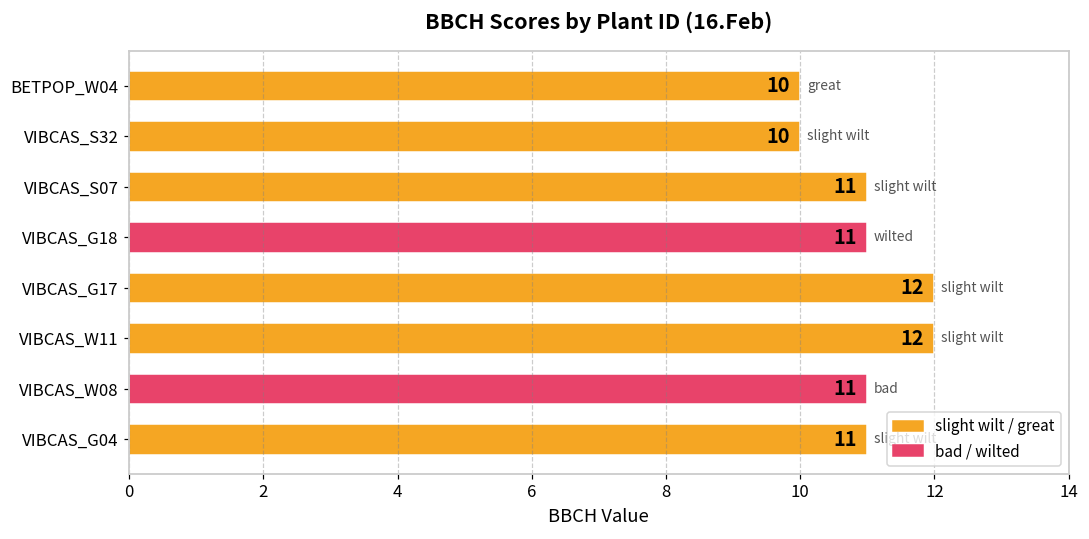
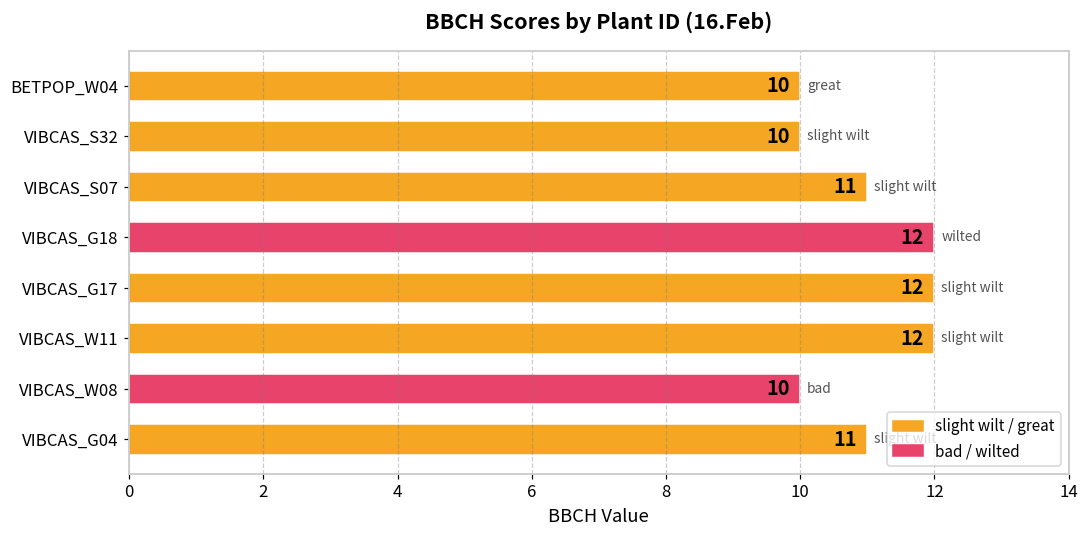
VIBCAS_G18: 11 -> 12
VIBCAS_W08: 11 -> 10
